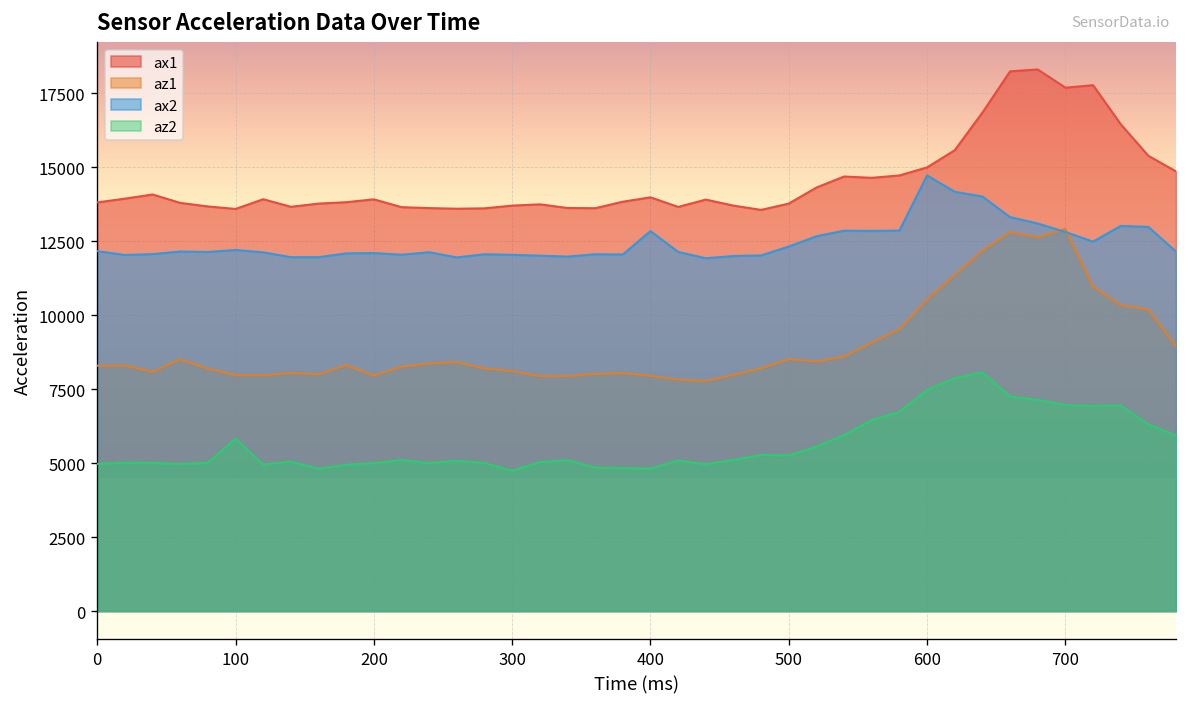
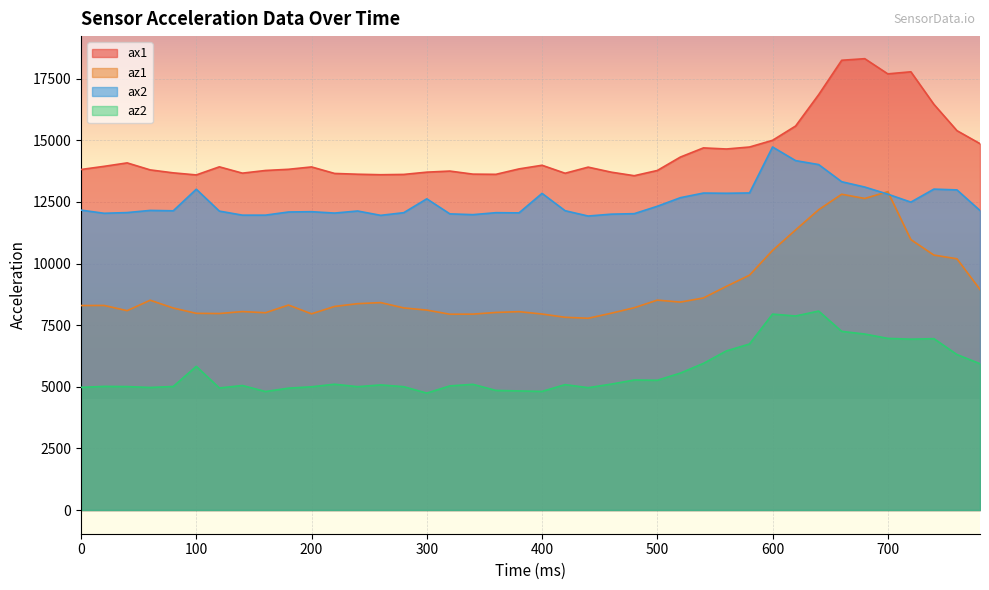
ax2, 100: 12200 -> 13000
ax2, 300: 12000 -> 12600
az2, 600: 7500 -> 7900
